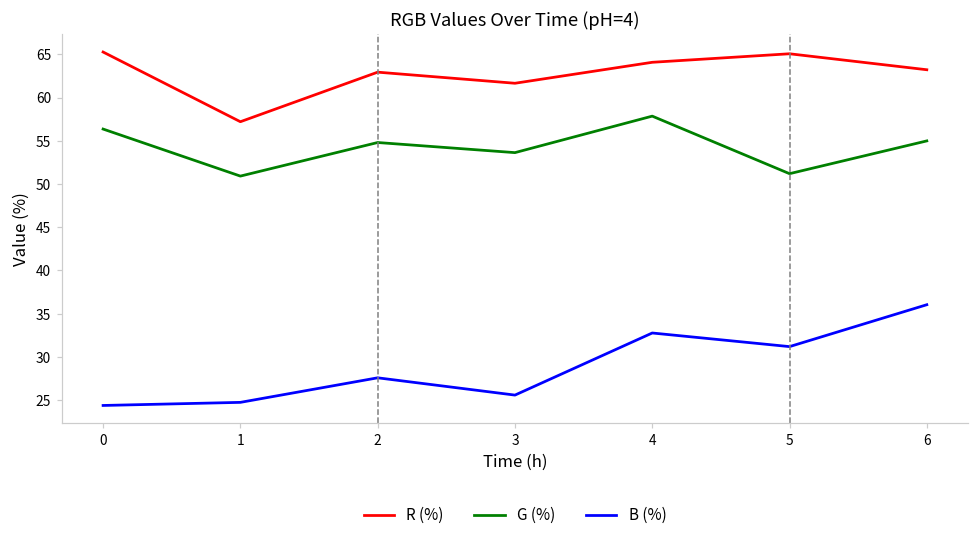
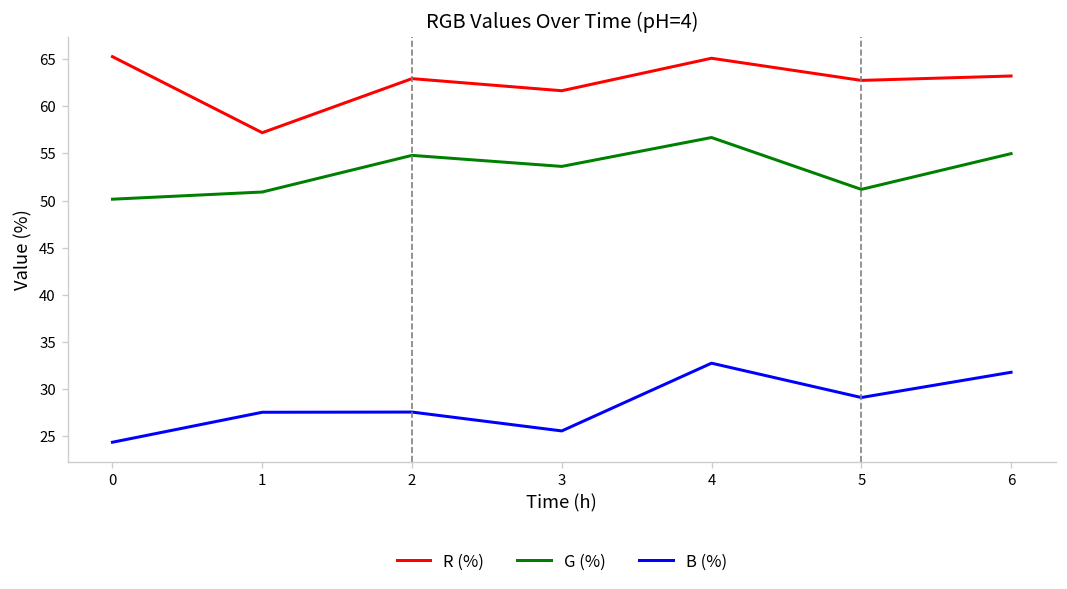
G (%), 0: 56 -> 50
B (%), 1: 25 -> 28
R (%), 4: 64 -> 65
G (%), 4: 58 -> 57
R (%), 5: 65 -> 63
B (%), 5: 31 -> 29
B (%), 6: 36 -> 32
